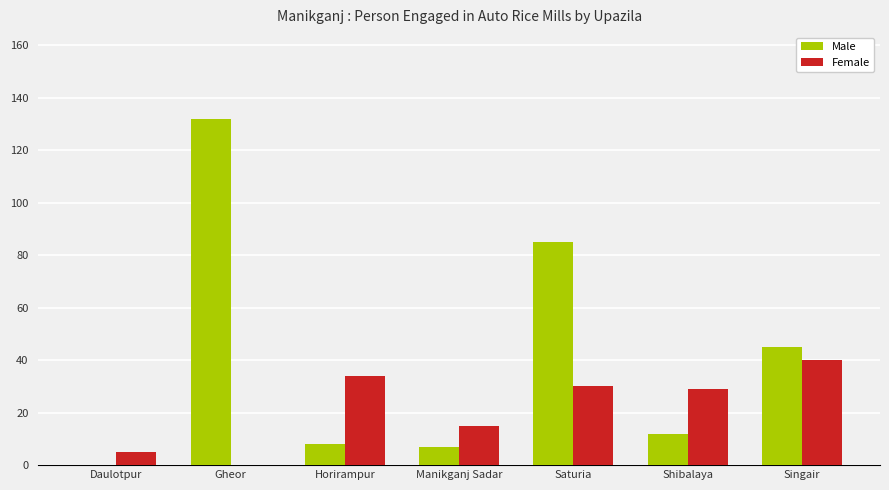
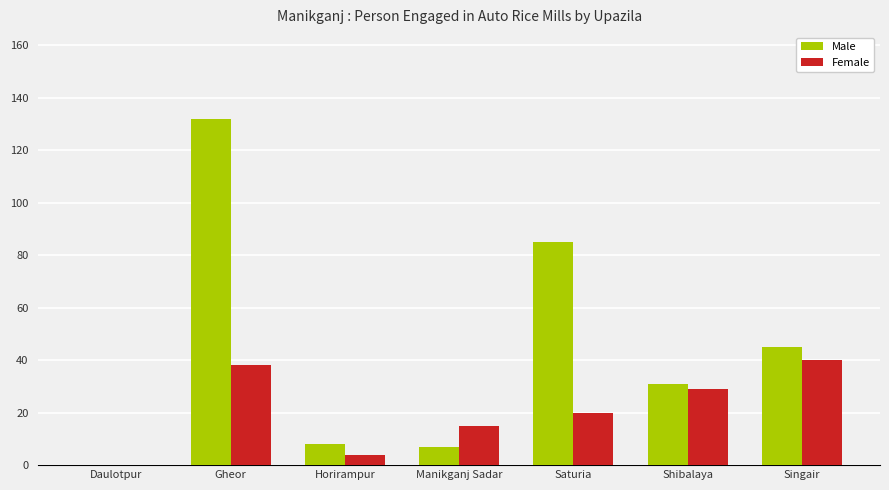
Female, Daulotpur: 5 -> 0
Female, Gheor: 0 -> 38
Female, Horirampur: 34 -> 4
Female, Saturia: 30 -> 20
Male, Shibalaya: 12 -> 31
